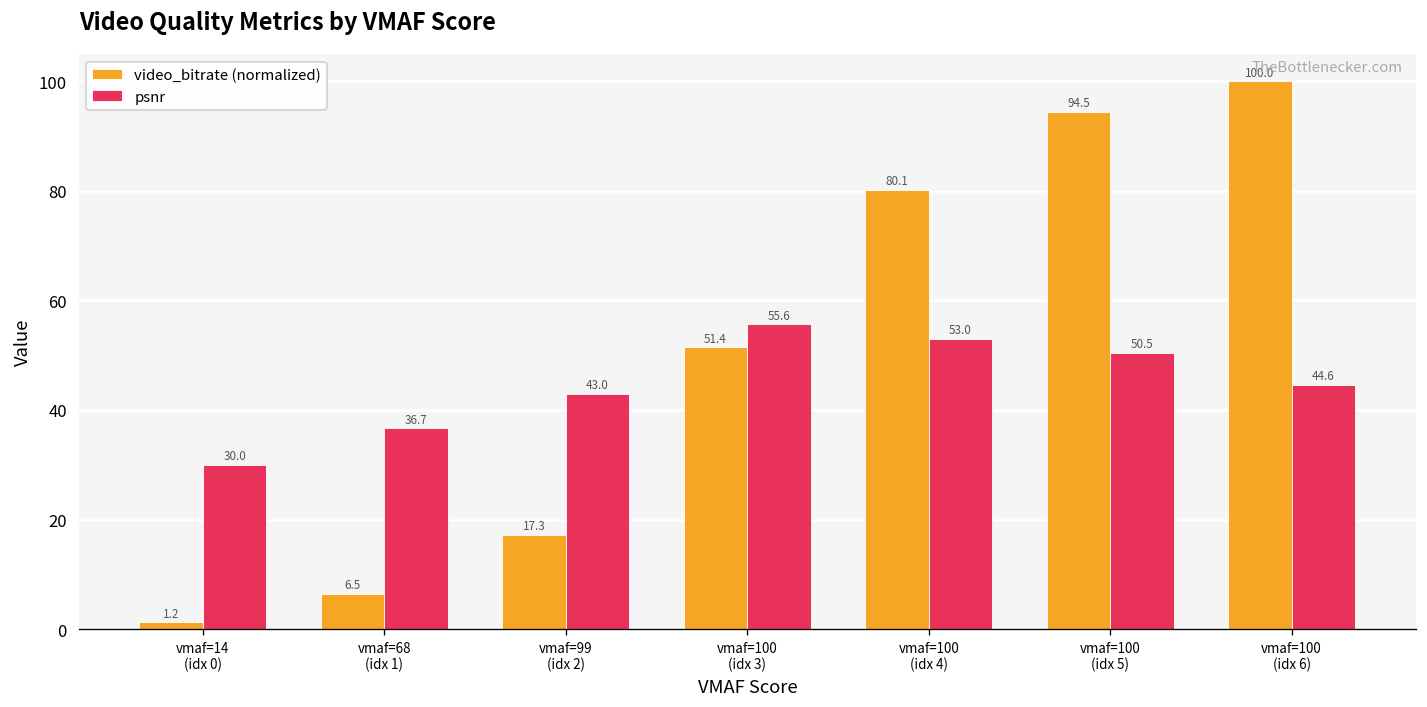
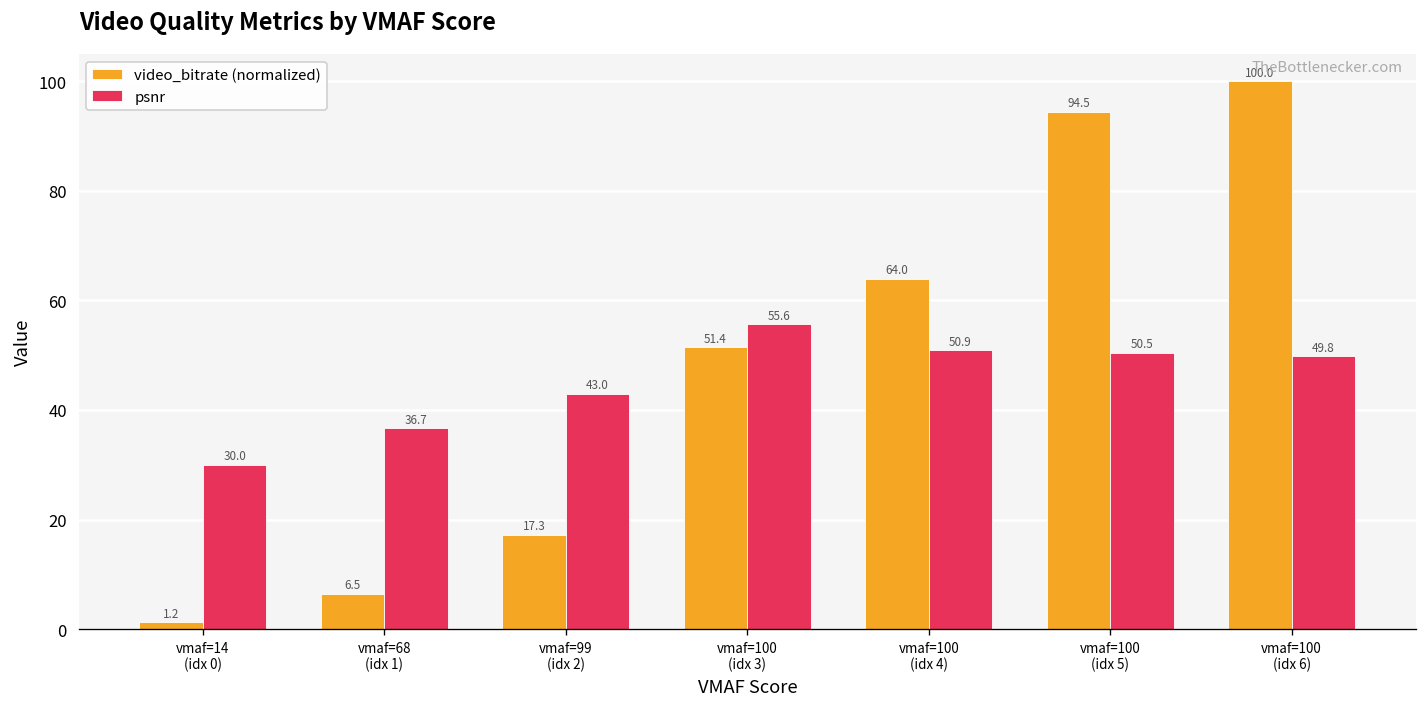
video_bitrate (normalized), vmaf=100 (idx 4): 80.1 -> 64.0
psnr, vmaf=100 (idx 4): 53.0 -> 50.9
psnr, vmaf=100 (idx 6): 44.6 -> 49.8
